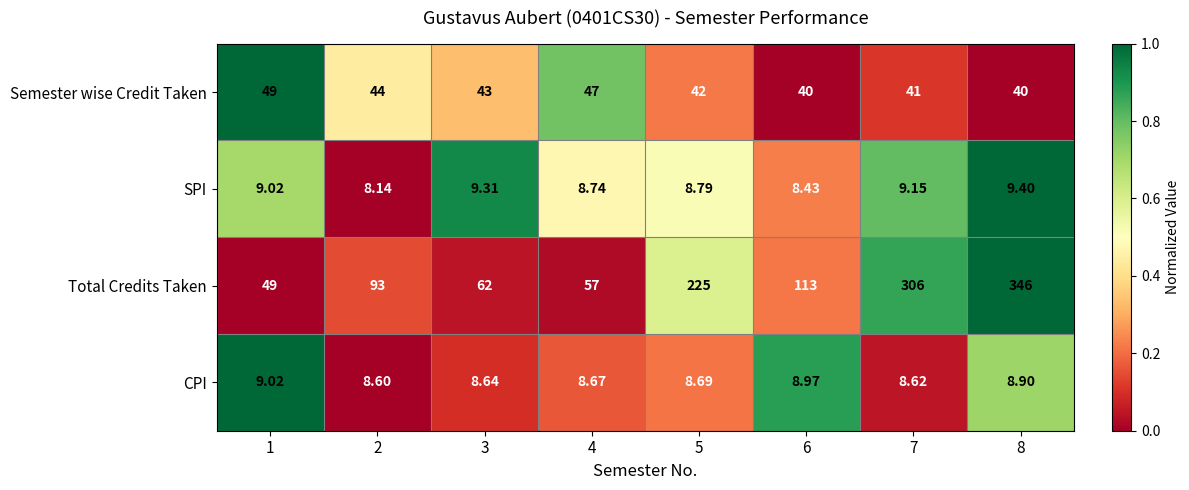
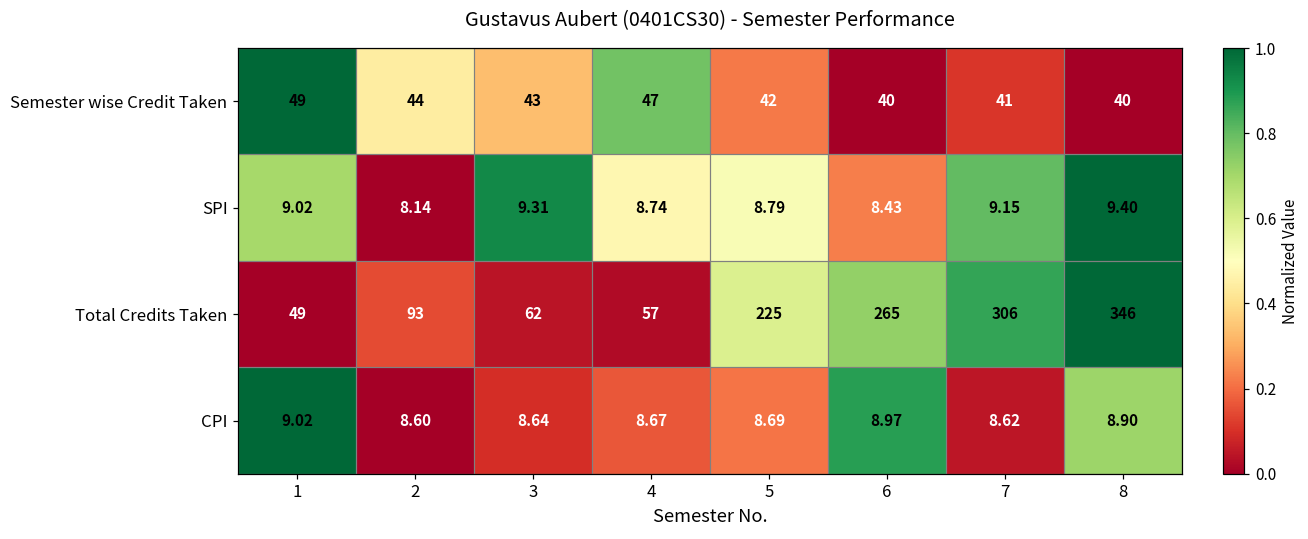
Total Credits Taken, 6: 113 -> 265
